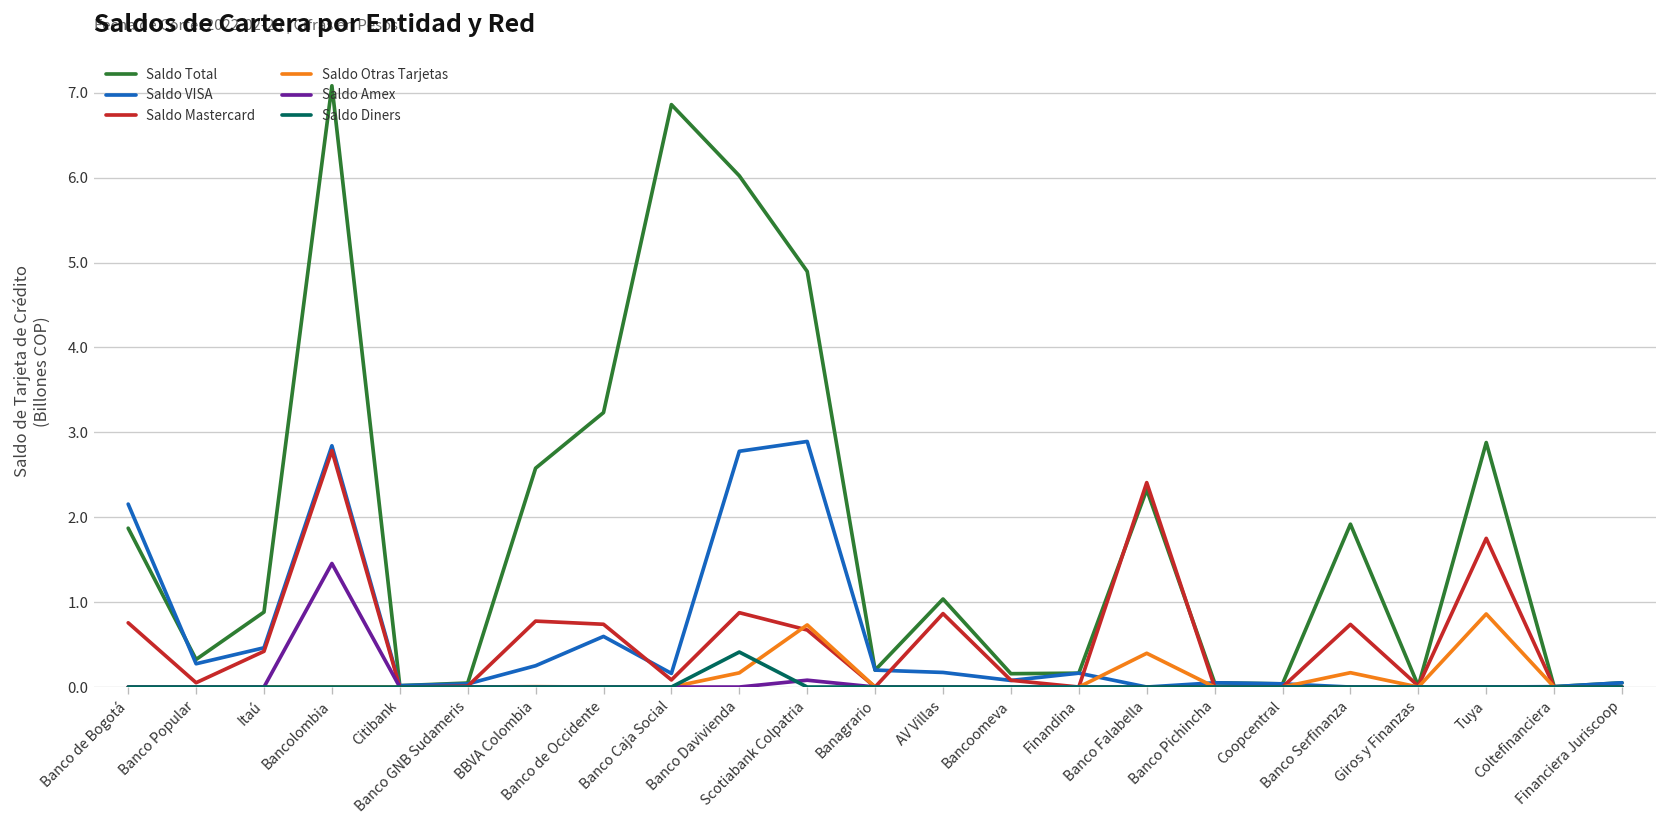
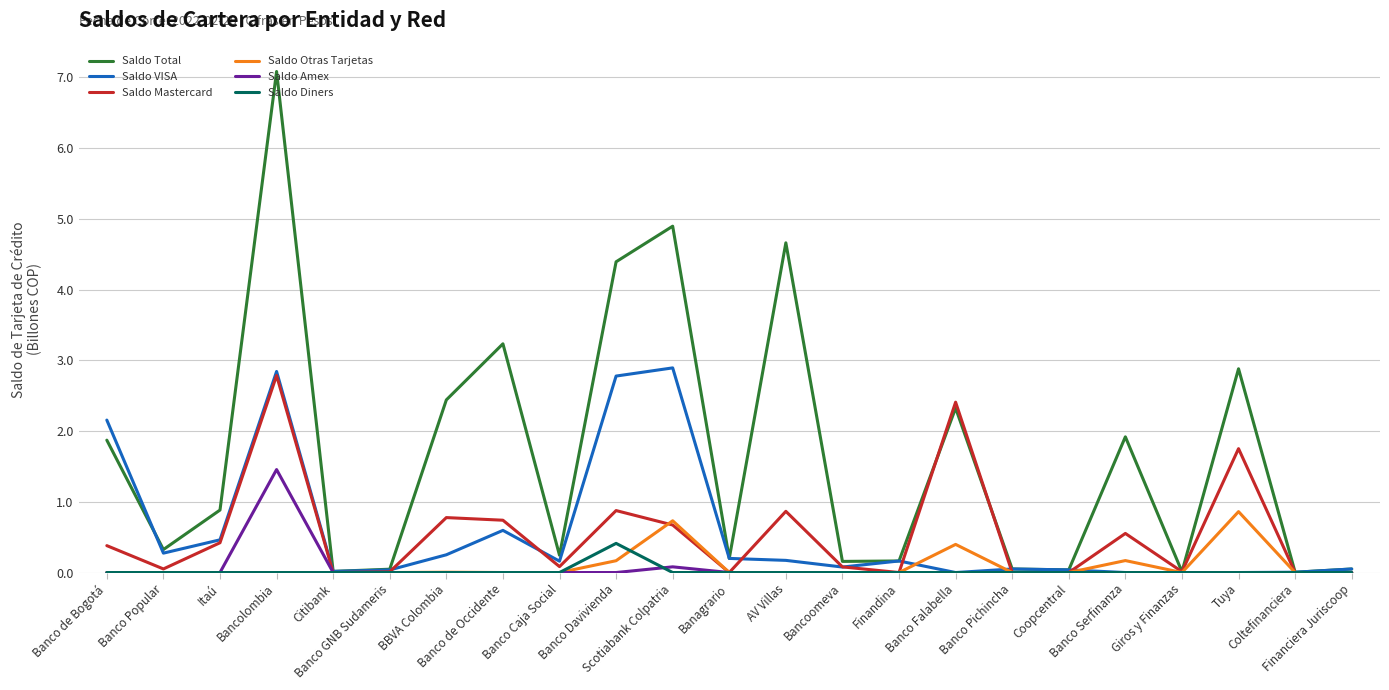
Saldo Mastercard, Banco de Bogotá: 0.8 -> 0.4
Saldo Total, BBVA Colombia: 2.6 -> 2.4
Saldo Total, Banco Caja Social: 6.9 -> 0.2
Saldo Total, Banco Davivienda: 6.0 -> 4.4
Saldo Total, AV Villas: 1.0 -> 4.7
Saldo Mastercard, Banco Serfinanza: 0.7 -> 0.6
